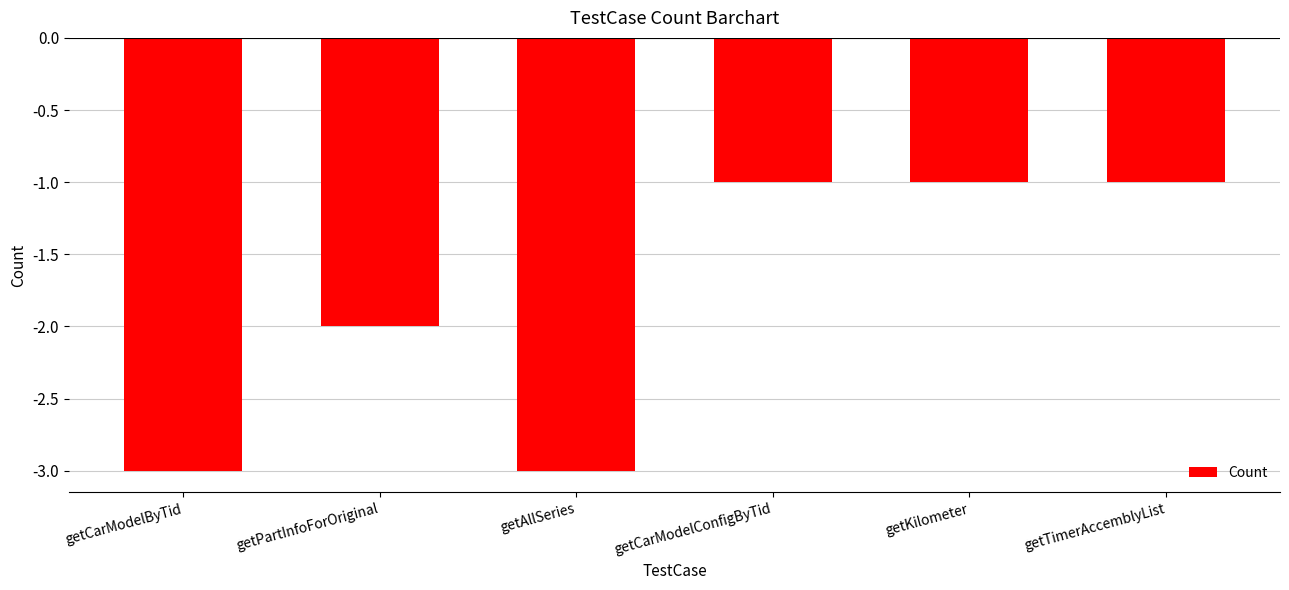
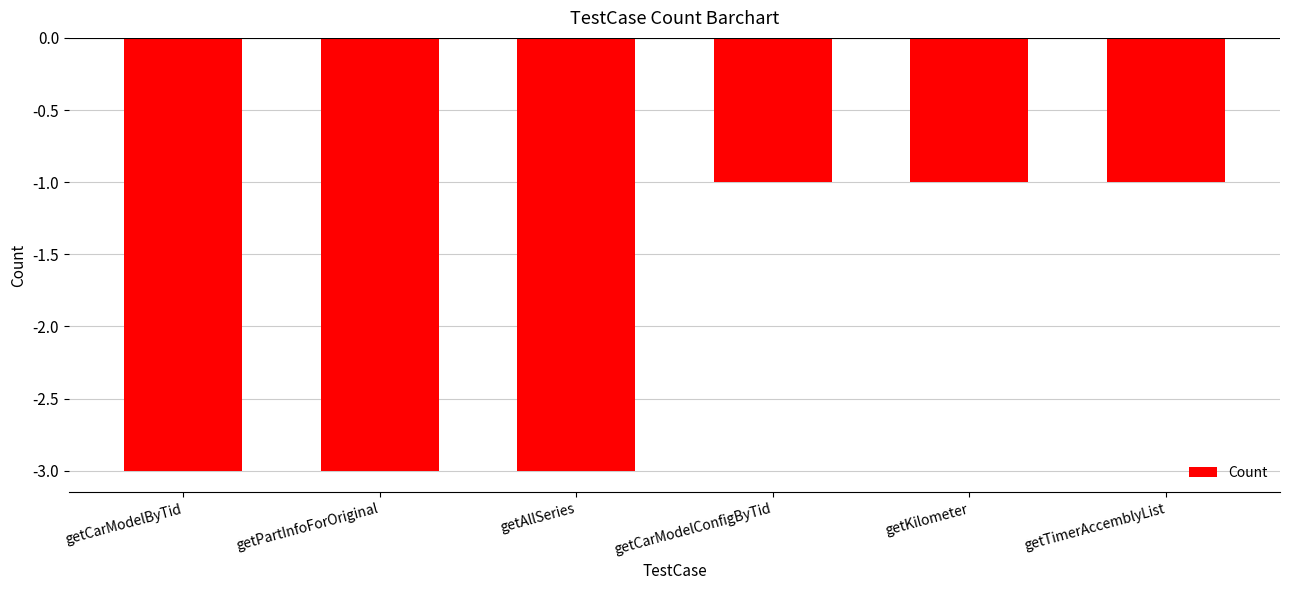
getPartInfoForOriginal: -2.00 -> -3.00
